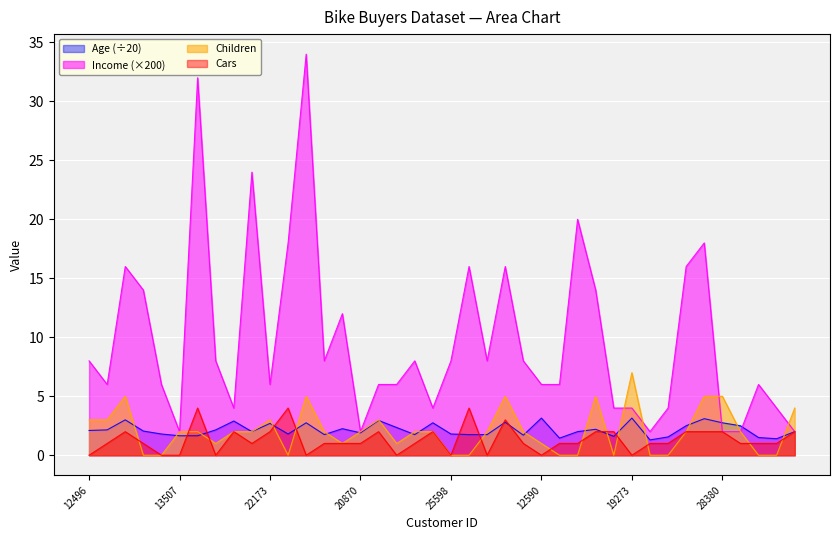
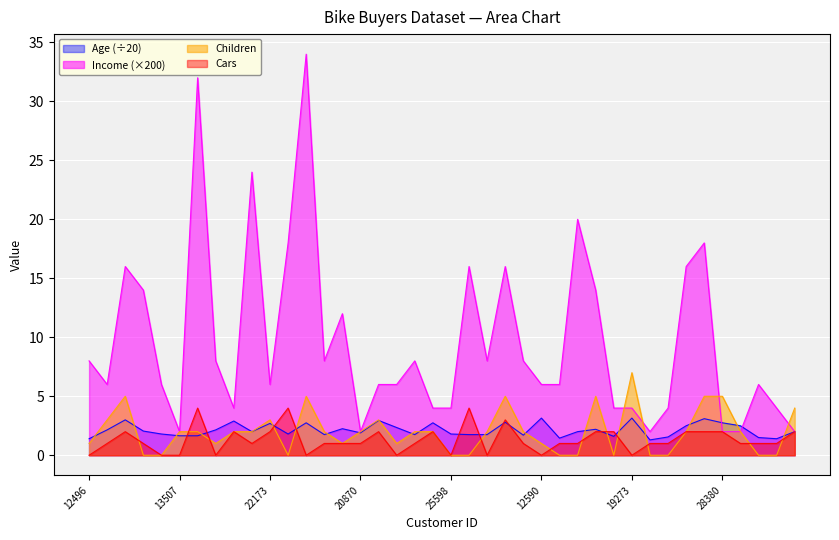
Age (÷20), 12496: 2.1 -> 1.4
Children, 12496: 3 -> 1
Income (×200), 25598: 8.0 -> 4.0
